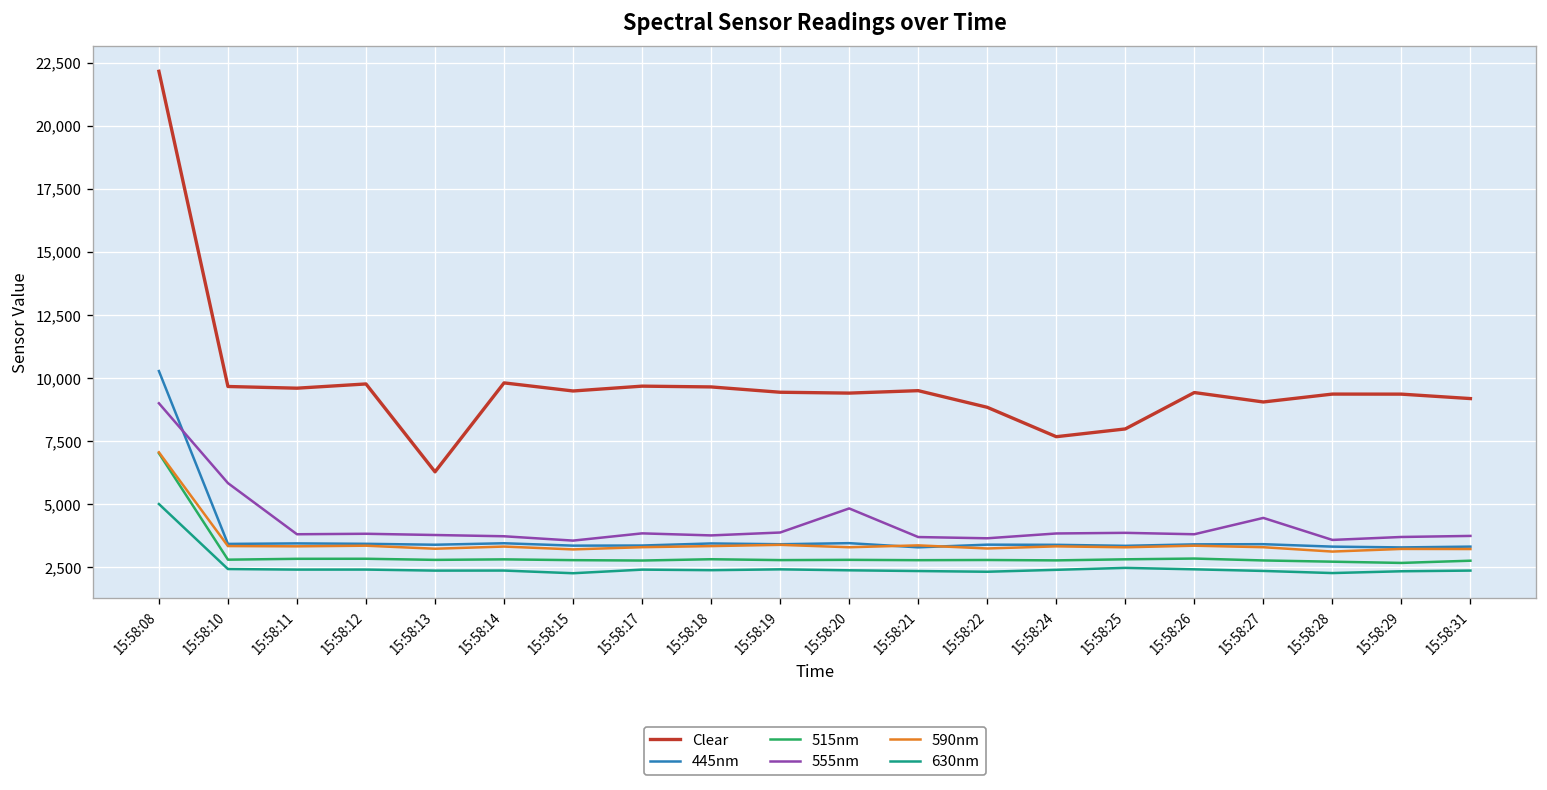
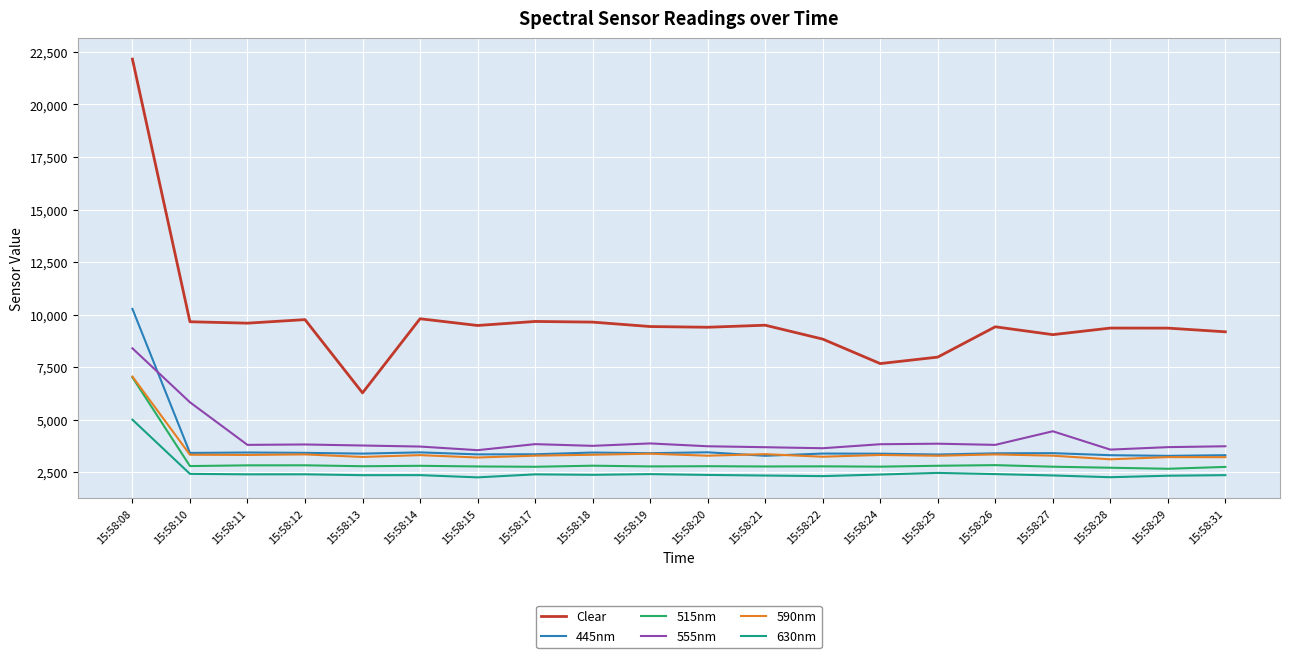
555nm, 15:58:08: 9,000 -> 8,400
555nm, 15:58:20: 4,800 -> 3,700
